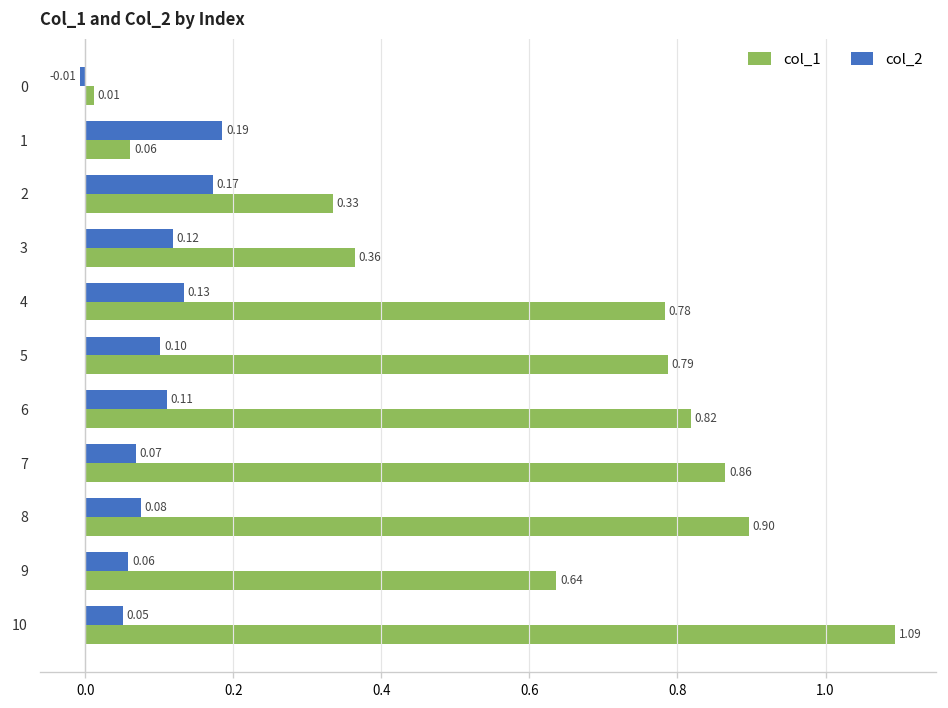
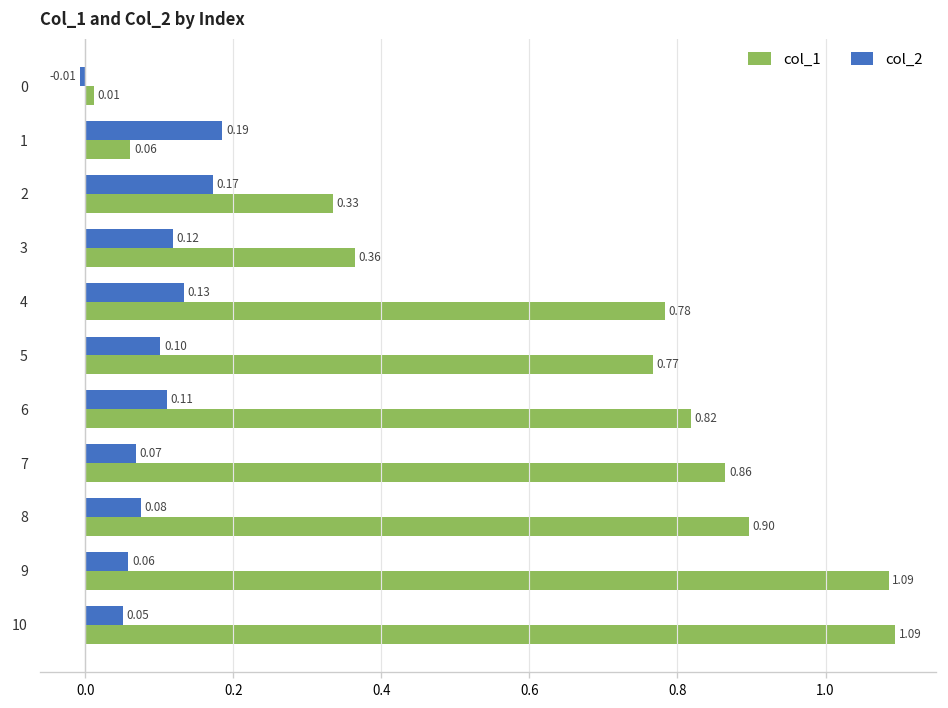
col_1, 5: 0.79 -> 0.77
col_1, 9: 0.64 -> 1.09
